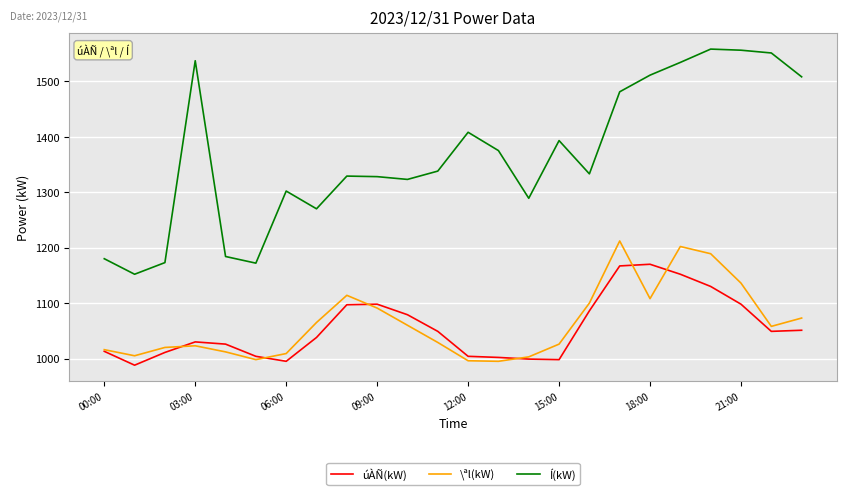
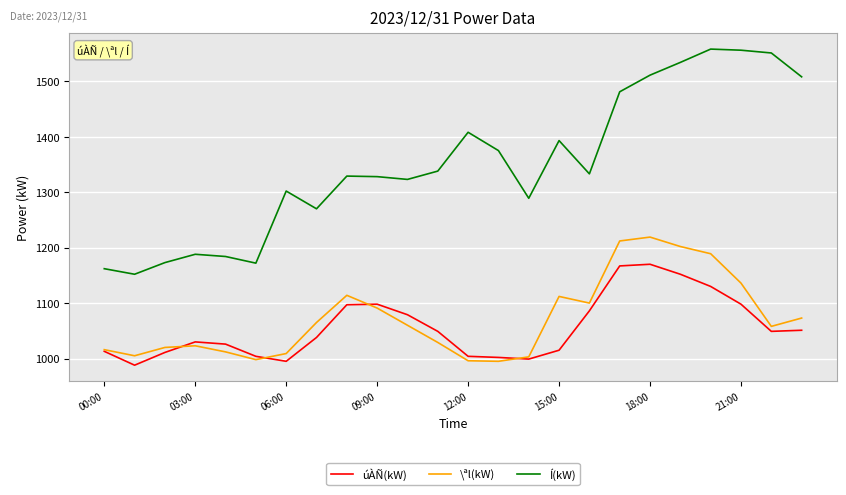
Í(kW), 00:00: 1180 -> 1160
Í(kW), 03:00: 1540 -> 1190
úÀÑ(kW), 15:00: 1000 -> 1020
\ªl(kW), 15:00: 1030 -> 1110
\ªl(kW), 18:00: 1110 -> 1220
